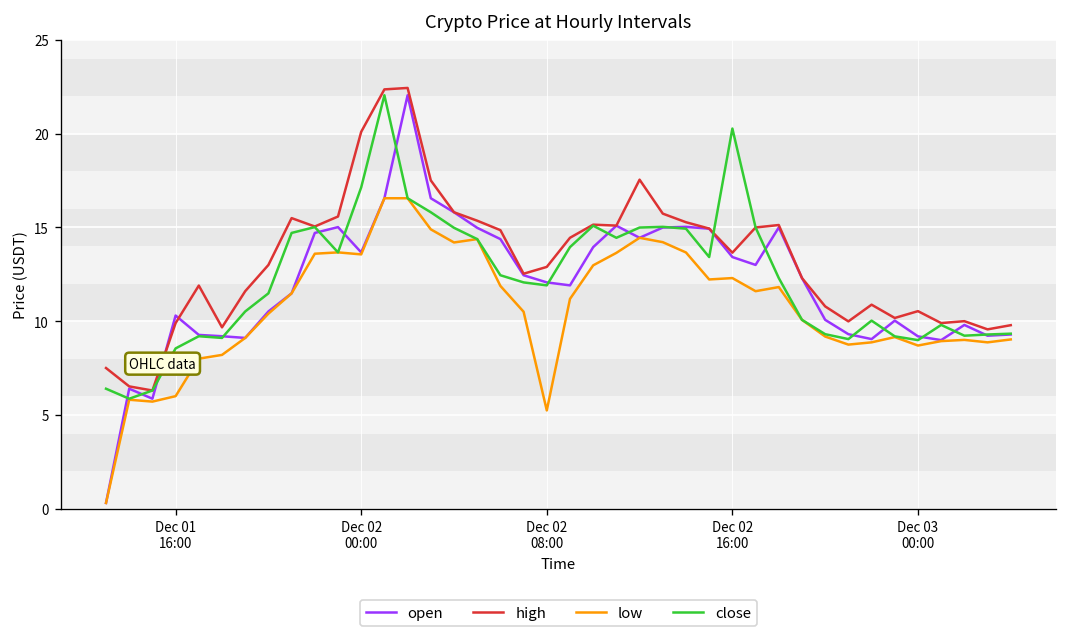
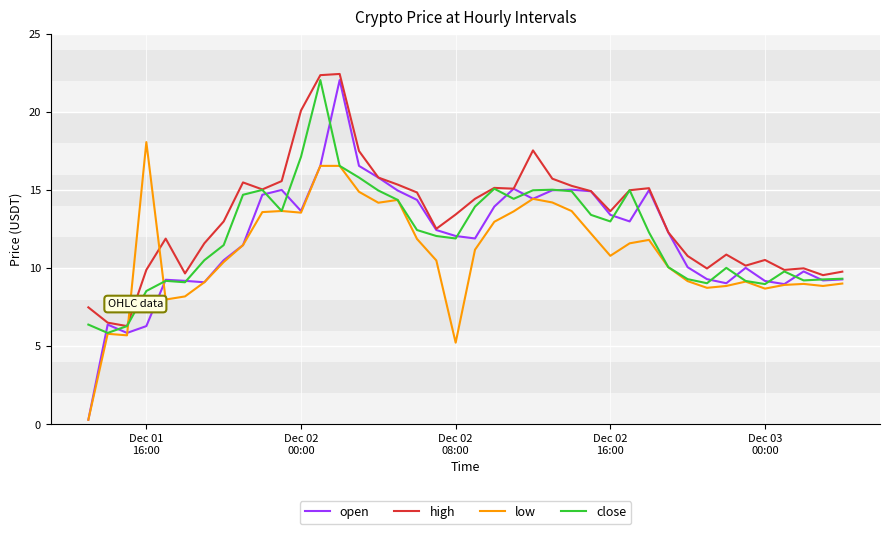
open, Dec 01 16:00: 10.3 -> 6.3
low, Dec 01 16:00: 6.0 -> 18.1
high, Dec 02 08:00: 12.9 -> 13.4
low, Dec 02 16:00: 12.3 -> 10.8
close, Dec 02 16:00: 20.3 -> 13.0
